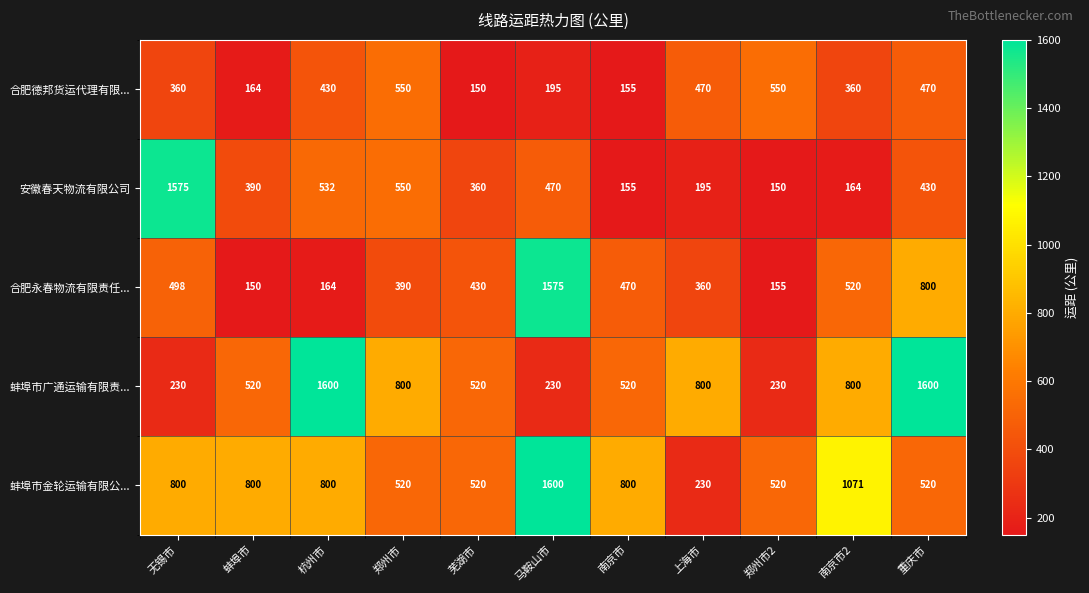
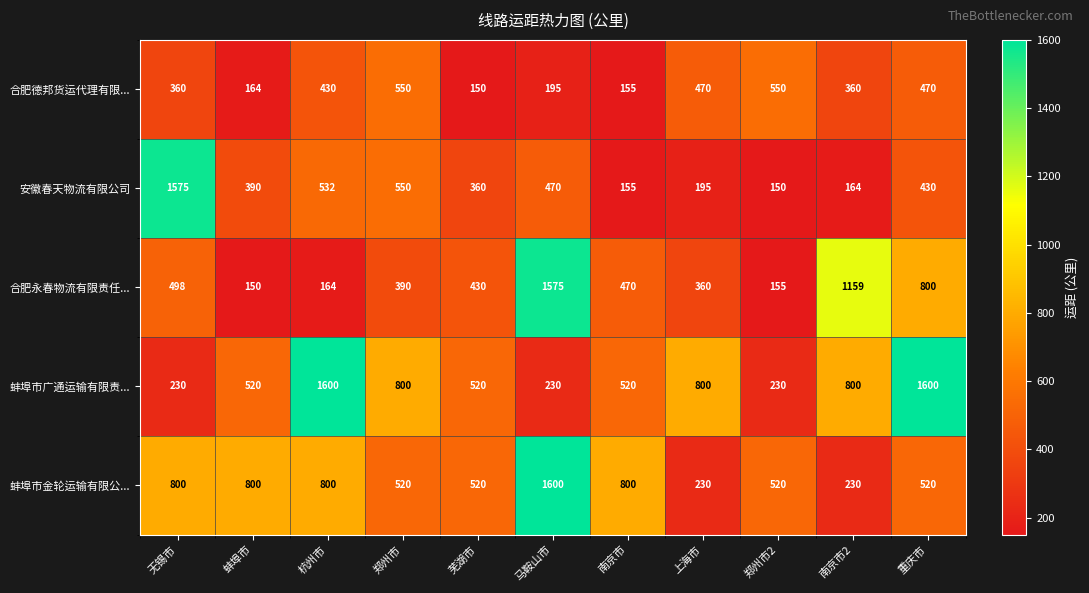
合肥永春物流有限责任..., 南京市2: 520 -> 1159
蚌埠市金轮运输有限公..., 南京市2: 1071 -> 230
